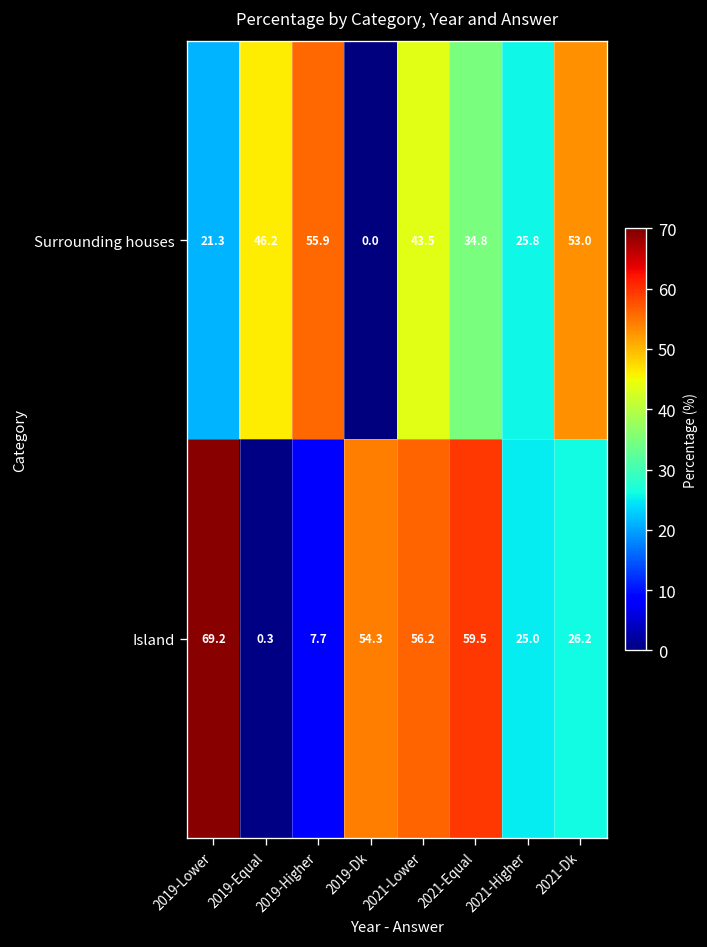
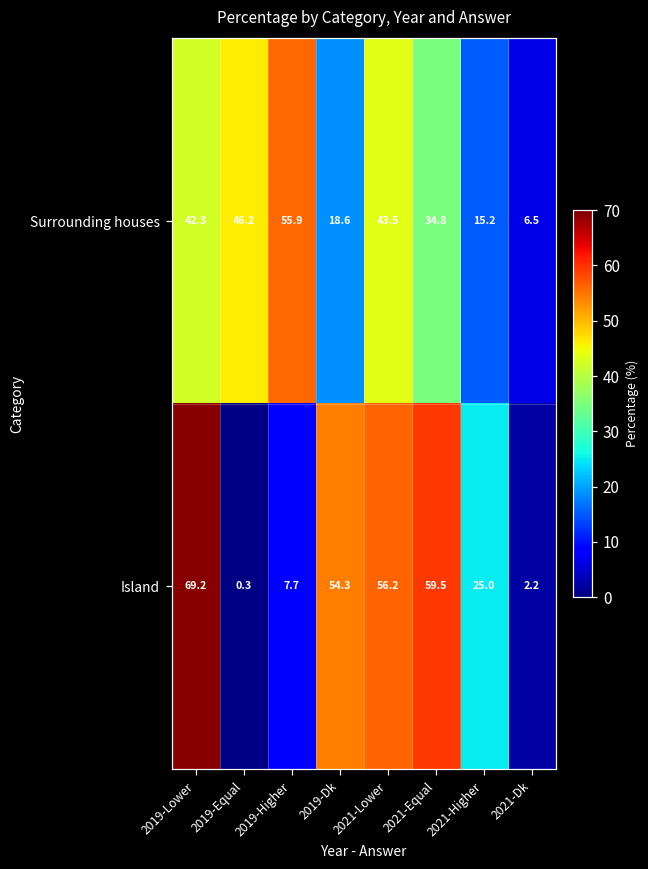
Surrounding houses, 2019-Lower: 21.3 -> 42.3
Surrounding houses, 2019-Dk: 0.0 -> 18.6
Surrounding houses, 2021-Higher: 25.8 -> 15.2
Surrounding houses, 2021-Dk: 53.0 -> 6.5
Island, 2021-Dk: 26.2 -> 2.2
